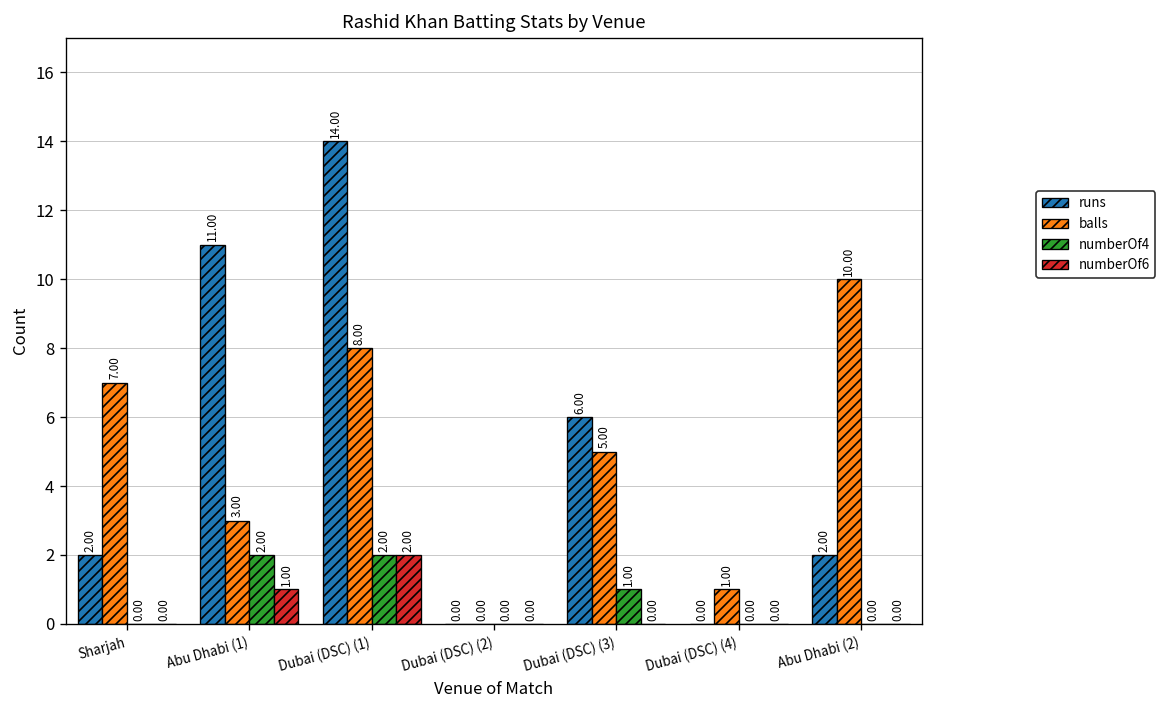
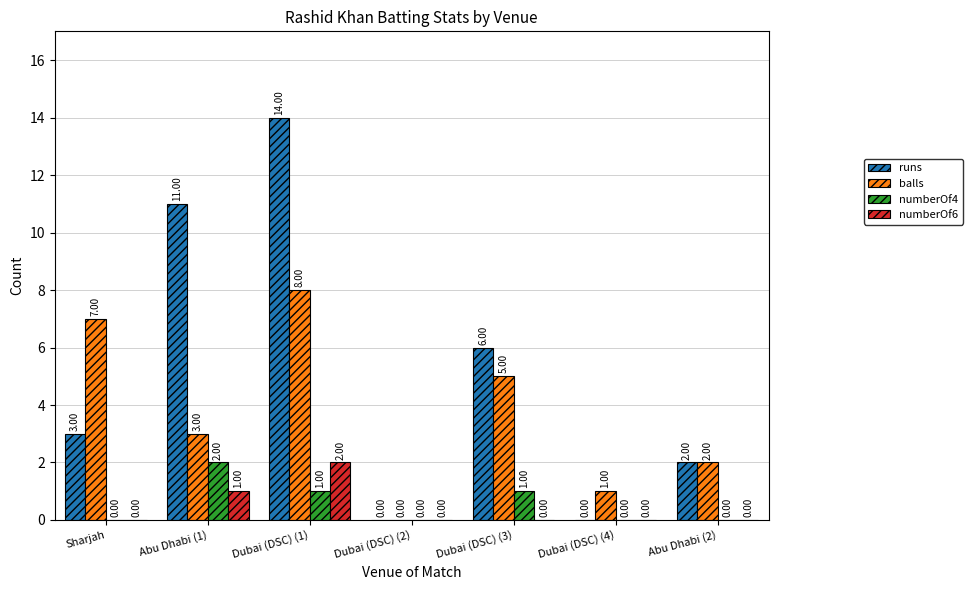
runs, Sharjah: 2.00 -> 3.00
numberOf4, Dubai (DSC) (1): 2.00 -> 1.00
balls, Abu Dhabi (2): 10.00 -> 2.00
